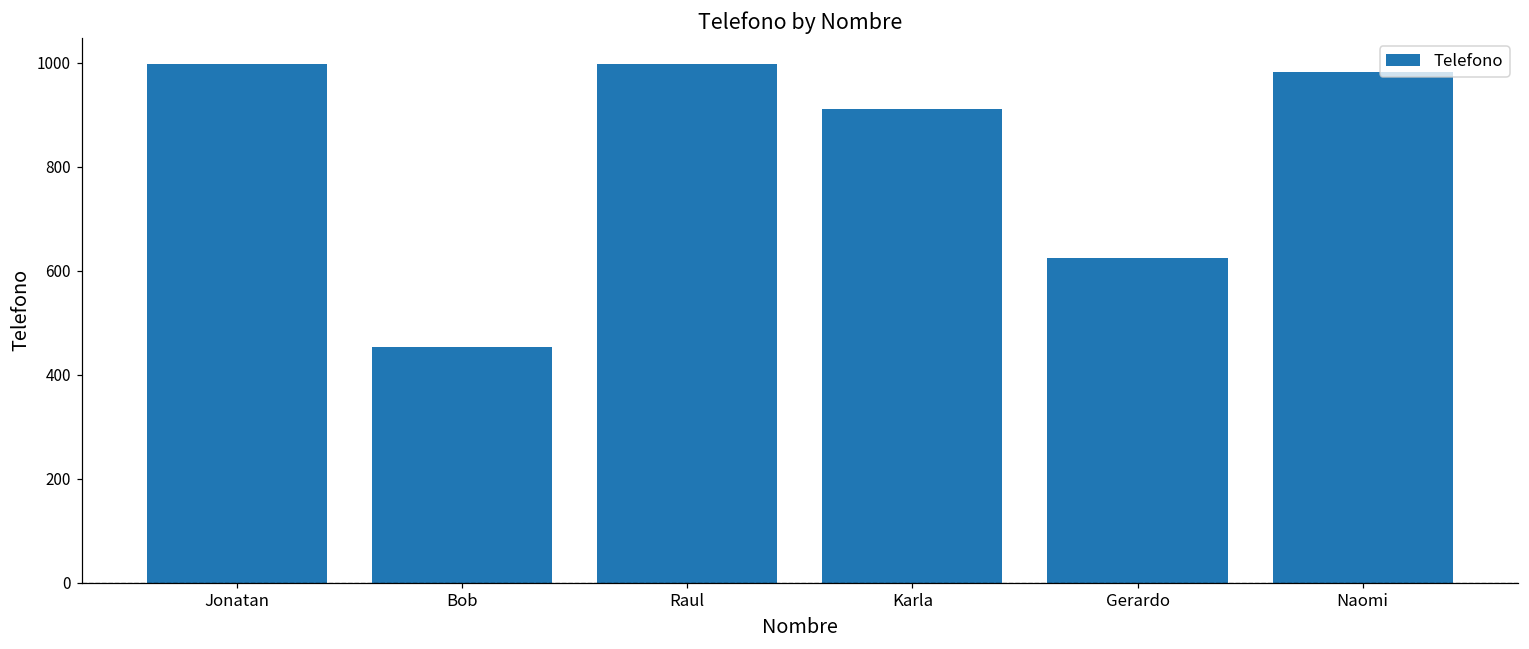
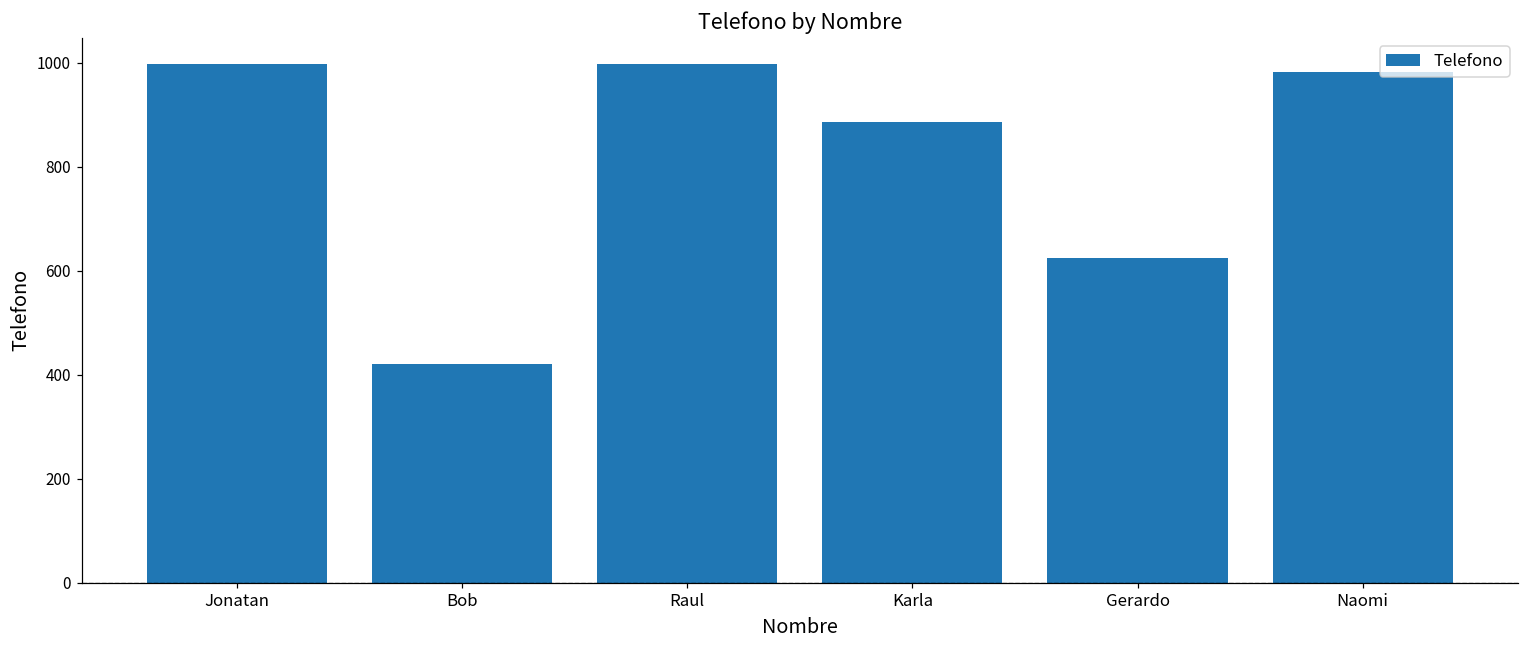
Bob: 450 -> 420
Karla: 910 -> 890
